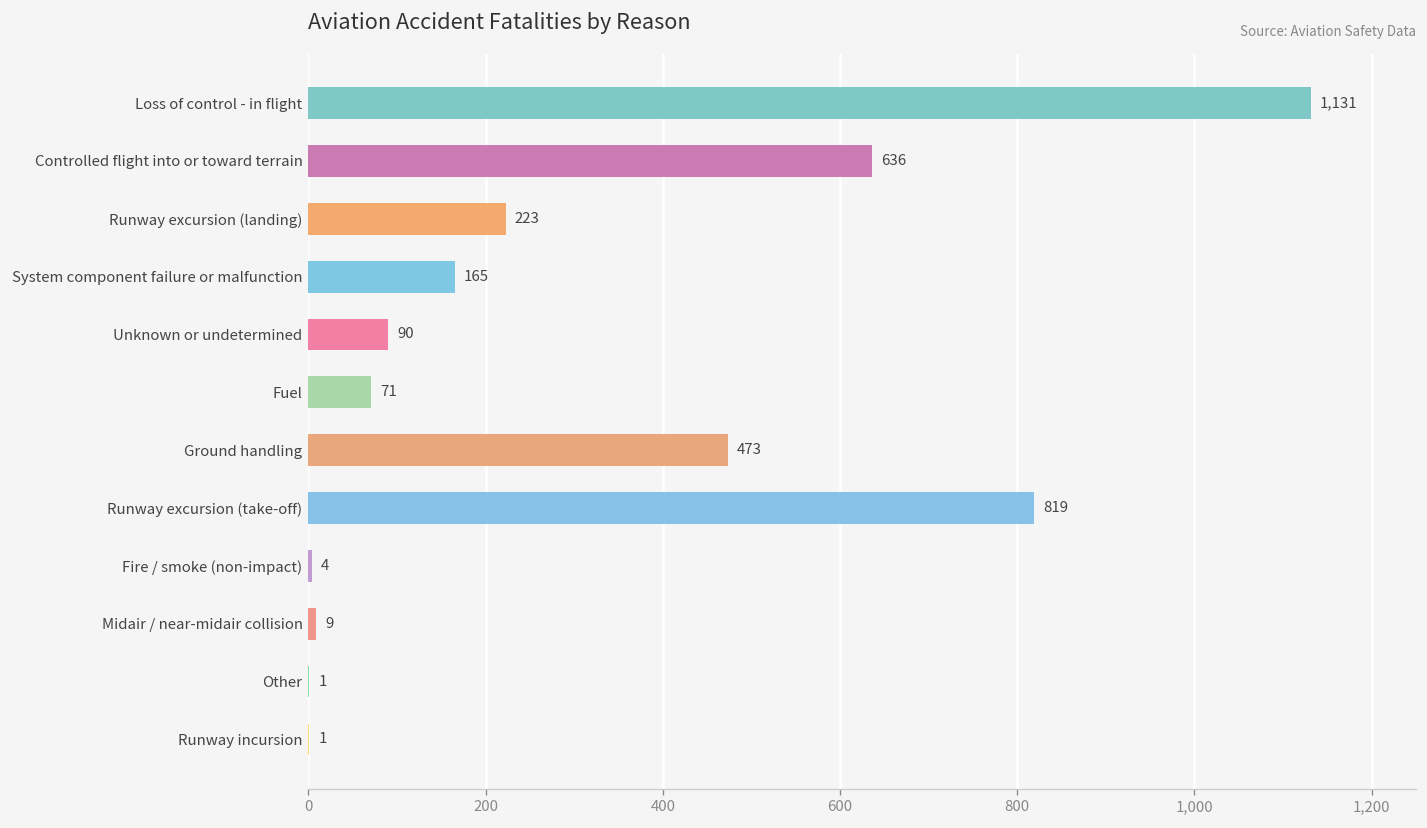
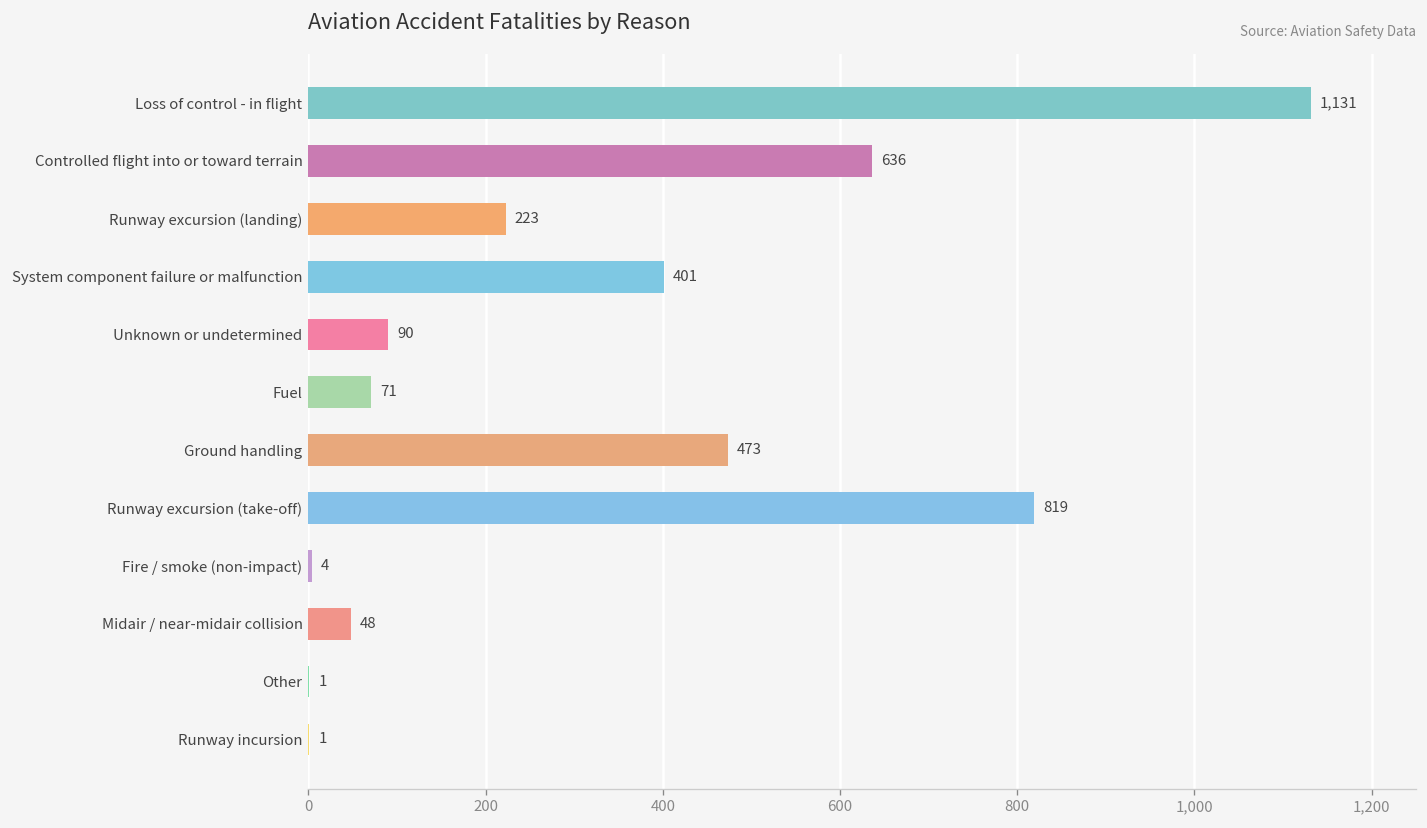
System component failure or malfunction: 165 -> 401
Midair / near-midair collision: 9 -> 48
